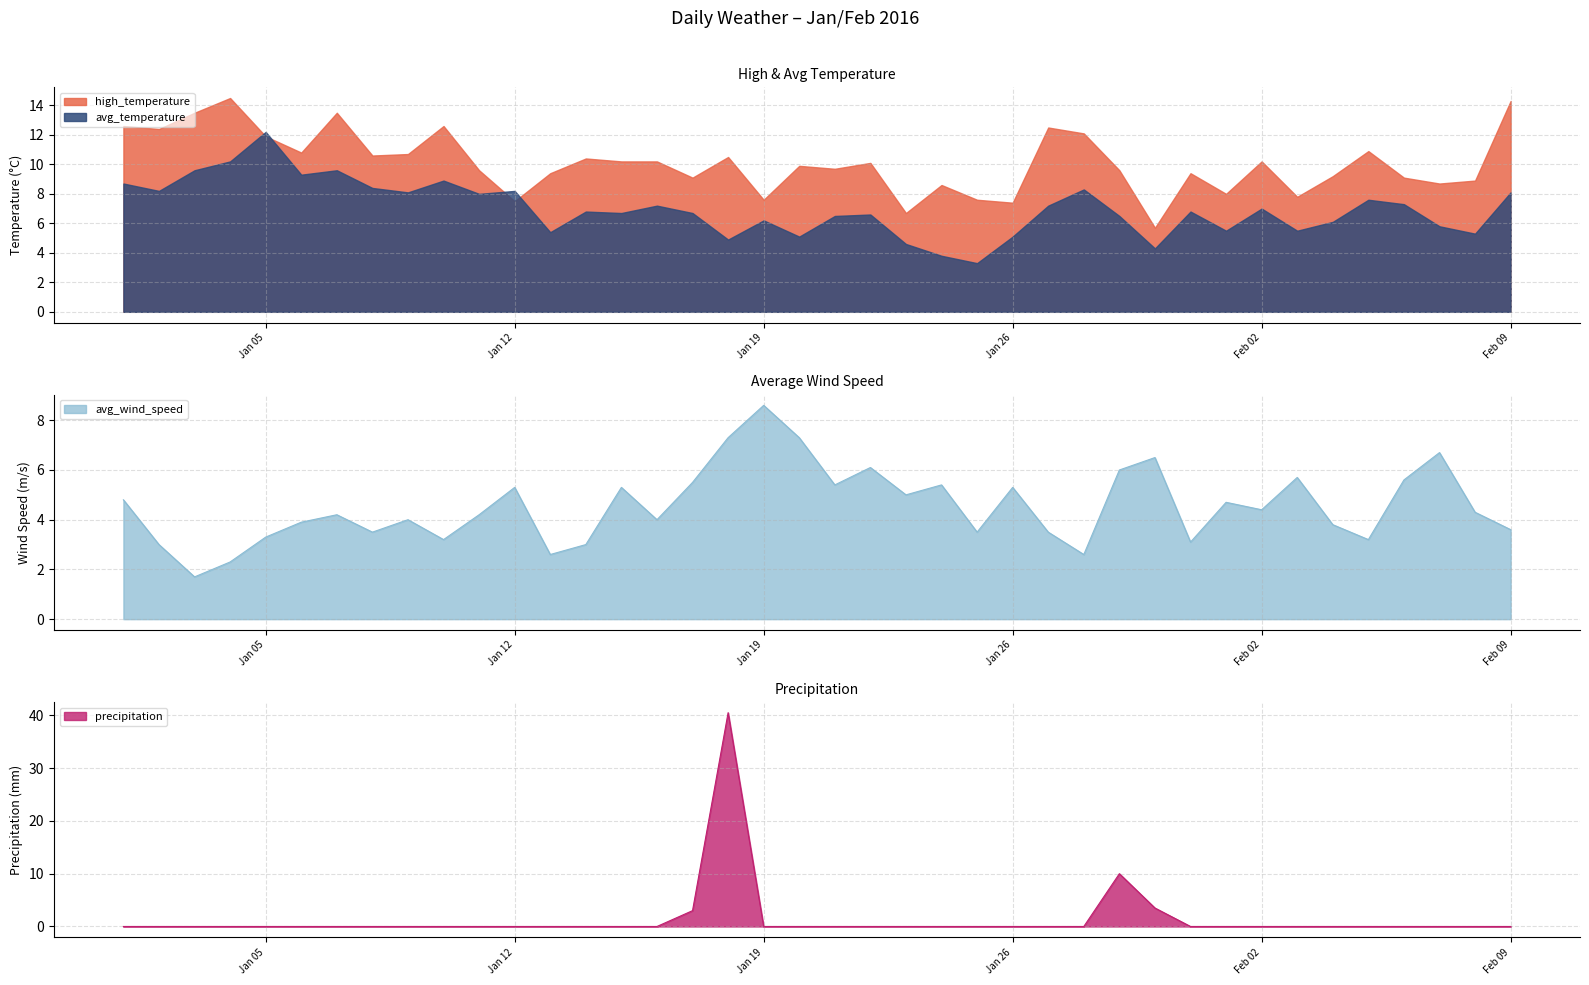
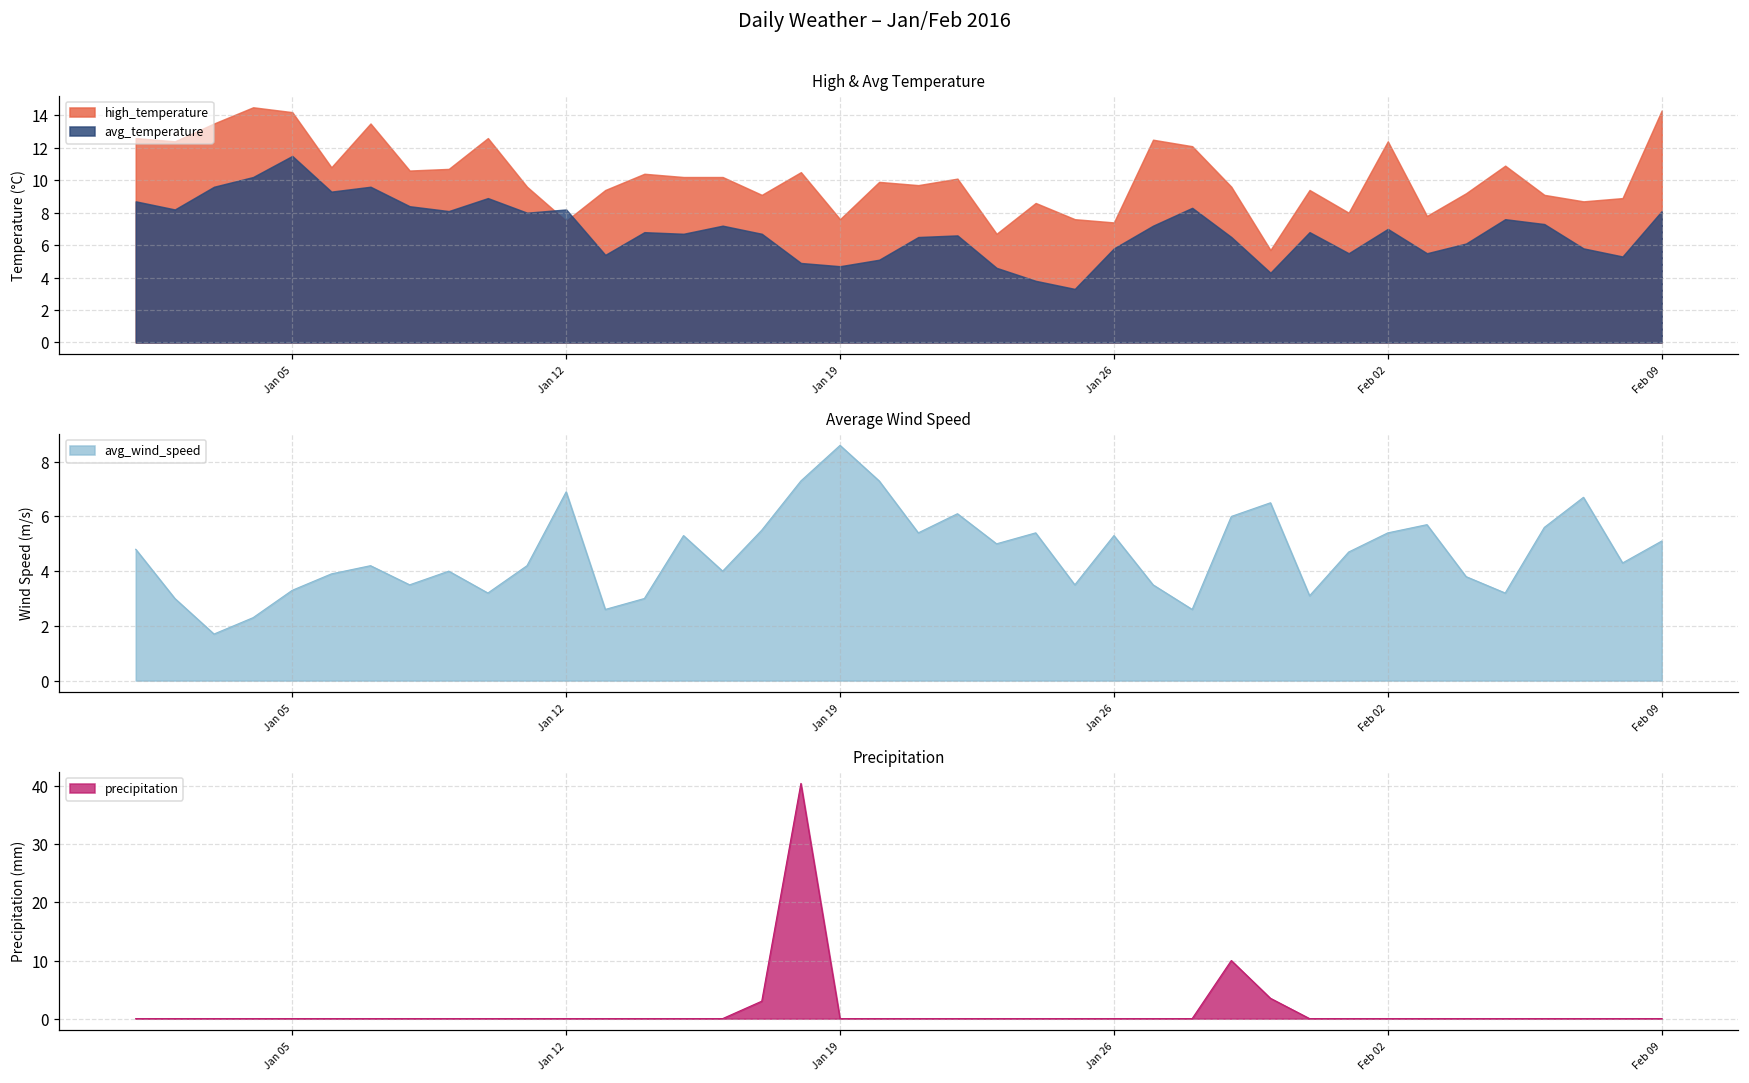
High & Avg Temperature, high_temperature, Jan 05: 11.9 -> 14.2
High & Avg Temperature, avg_temperature, Jan 05: 12.2 -> 11.5
High & Avg Temperature, avg_temperature, Jan 19: 6.2 -> 4.7
High & Avg Temperature, avg_temperature, Jan 26: 5.1 -> 5.8
High & Avg Temperature, high_temperature, Feb 02: 10.2 -> 12.4
Average Wind Speed, Jan 12: 5.3 -> 6.9
Average Wind Speed, Feb 02: 4.4 -> 5.4
Average Wind Speed, Feb 09: 3.6 -> 5.1
